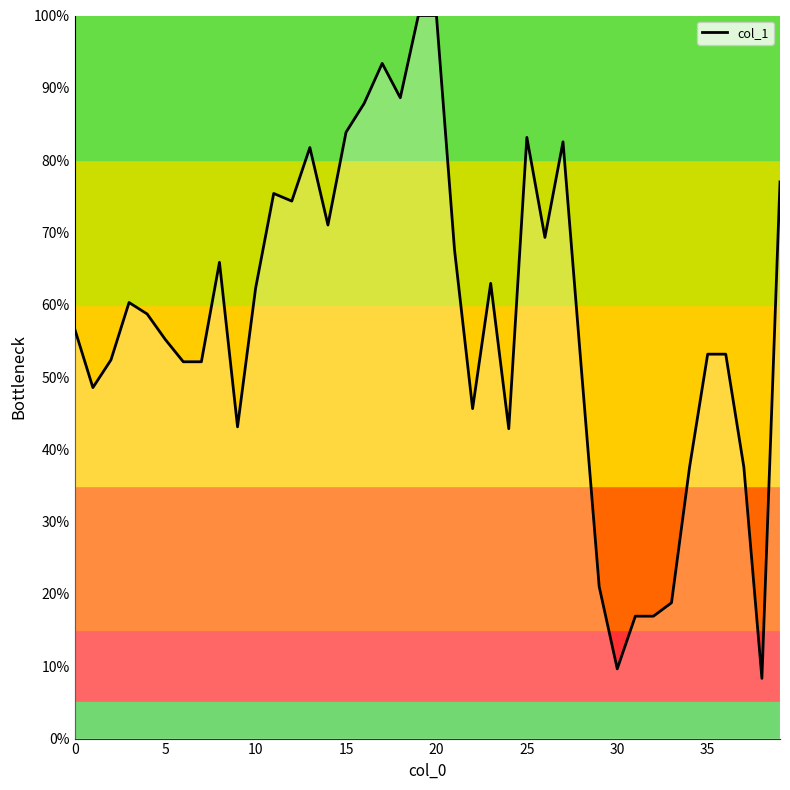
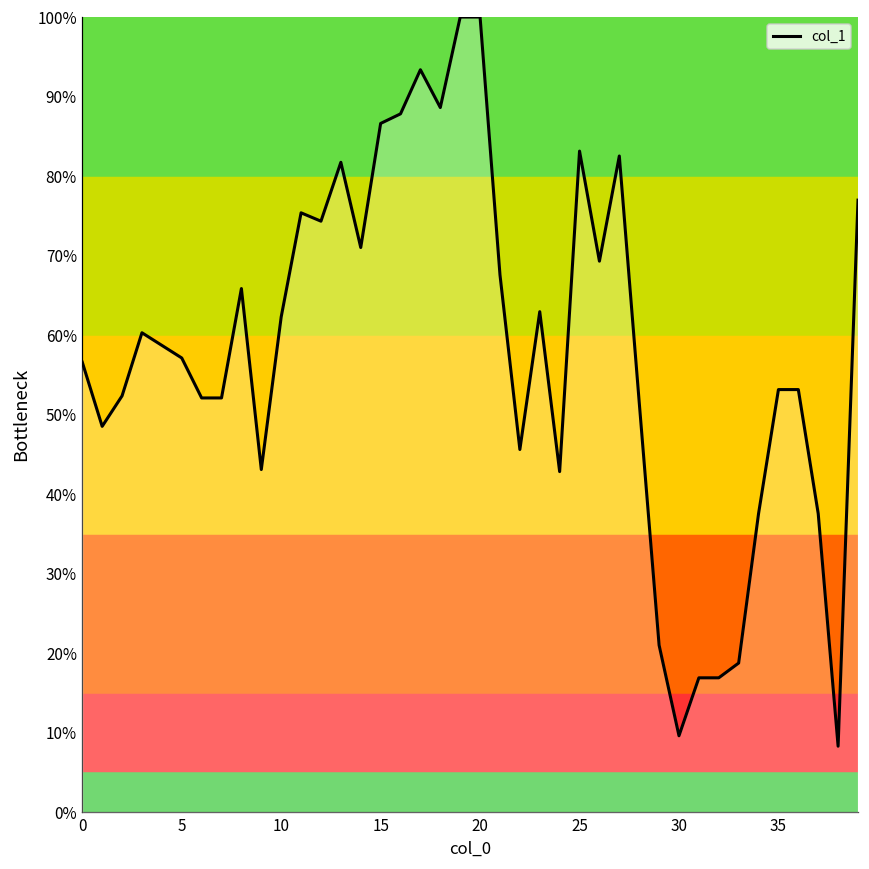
5: 55% -> 57%
15: 84% -> 87%
